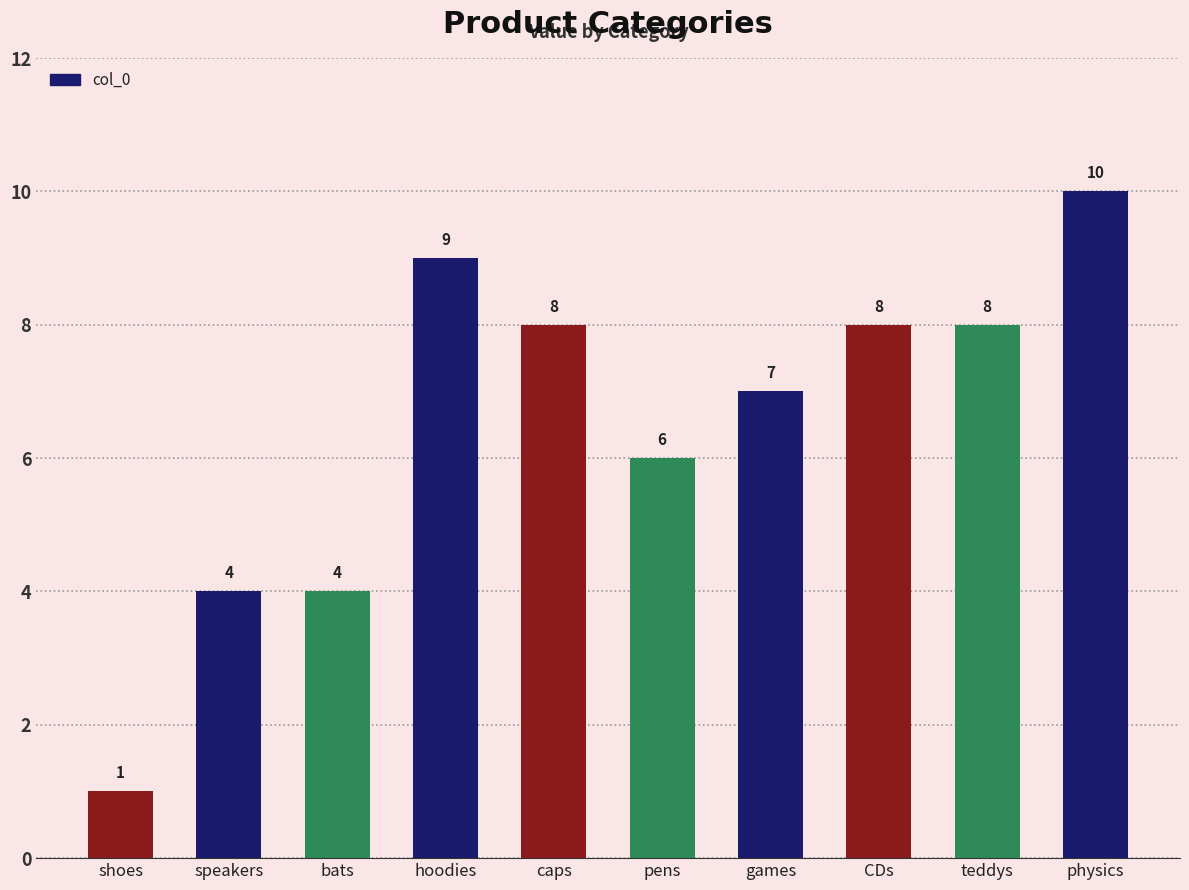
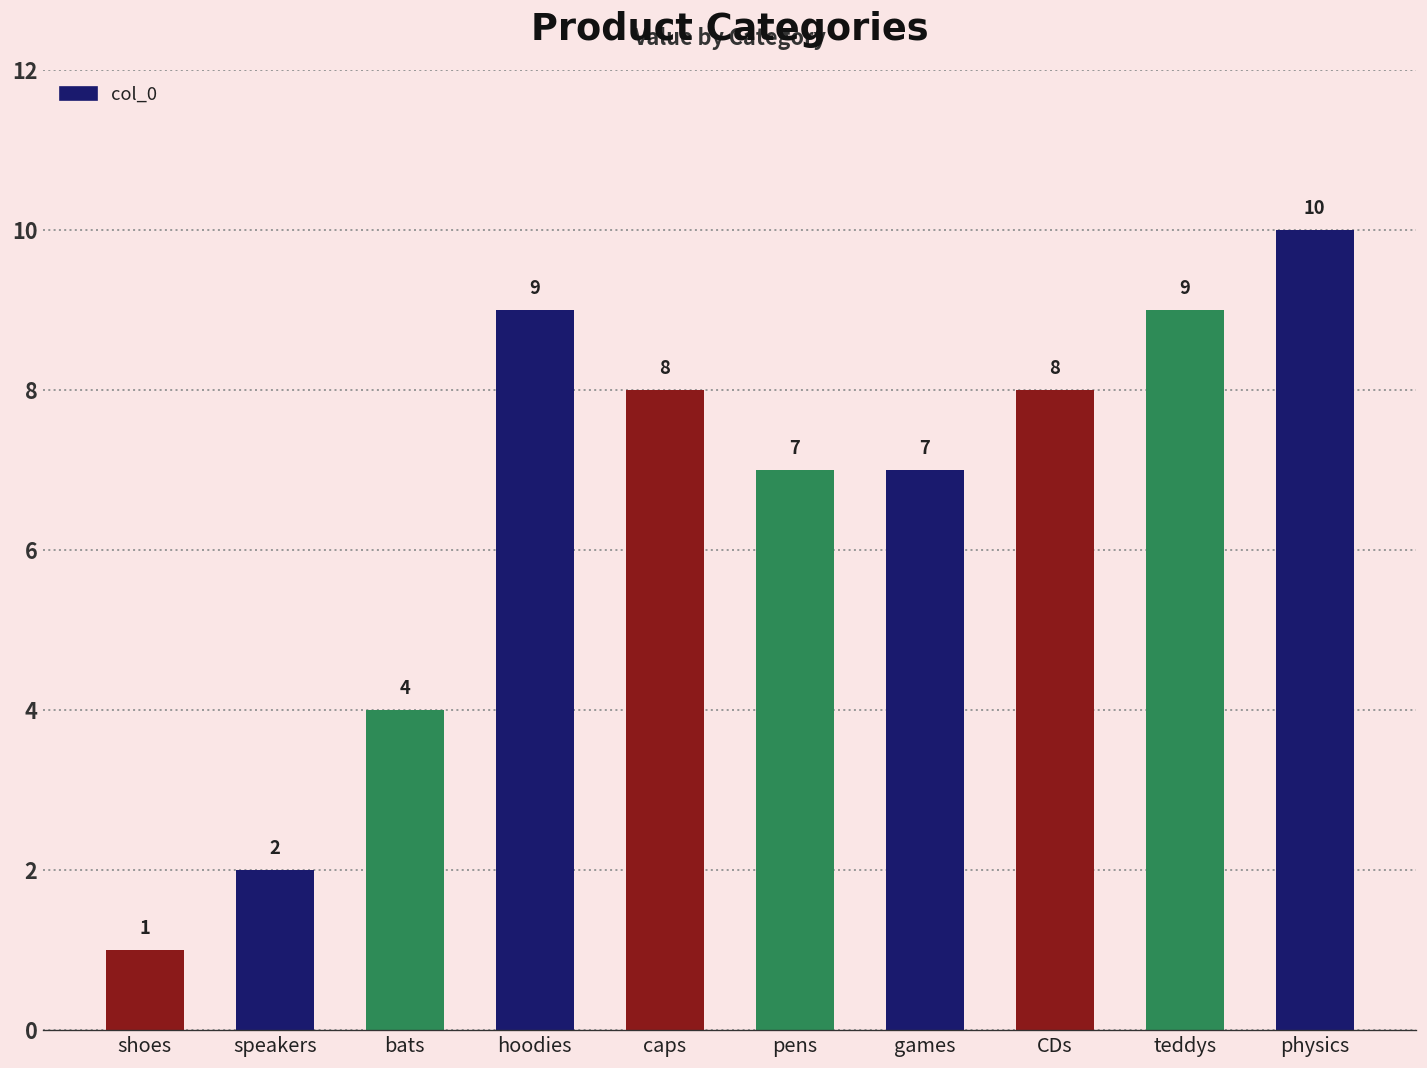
speakers: 4 -> 2
pens: 6 -> 7
teddys: 8 -> 9
